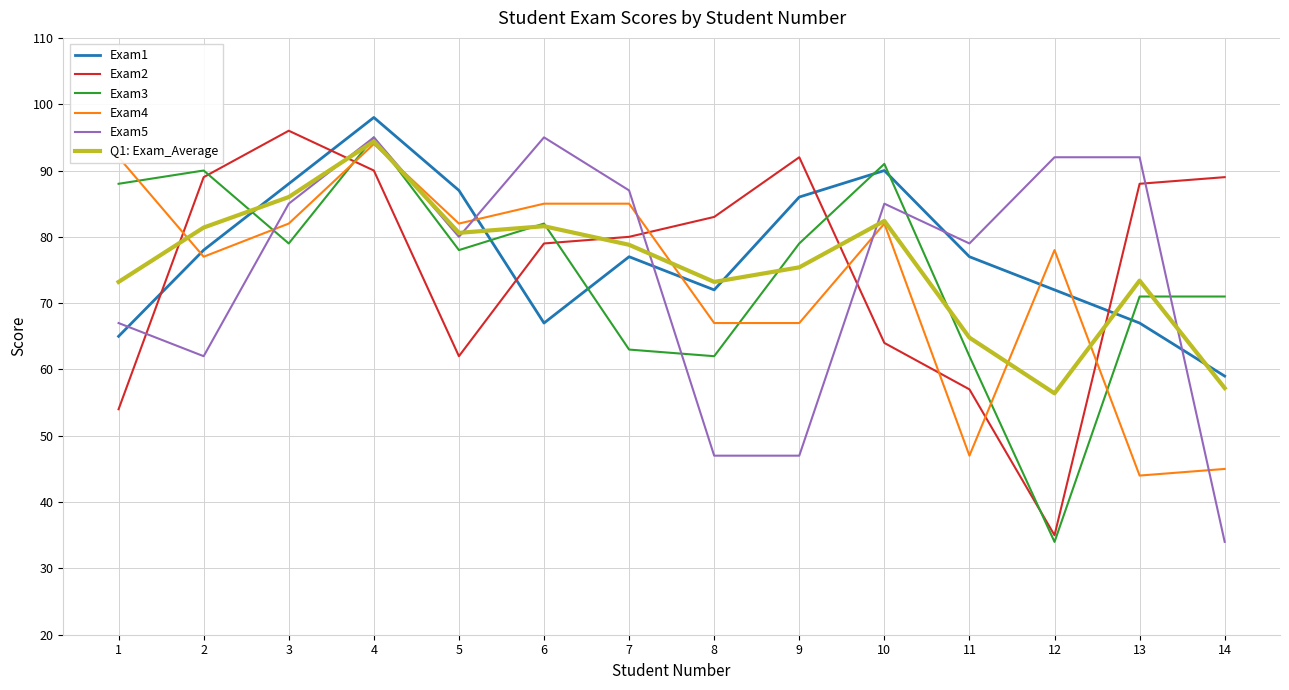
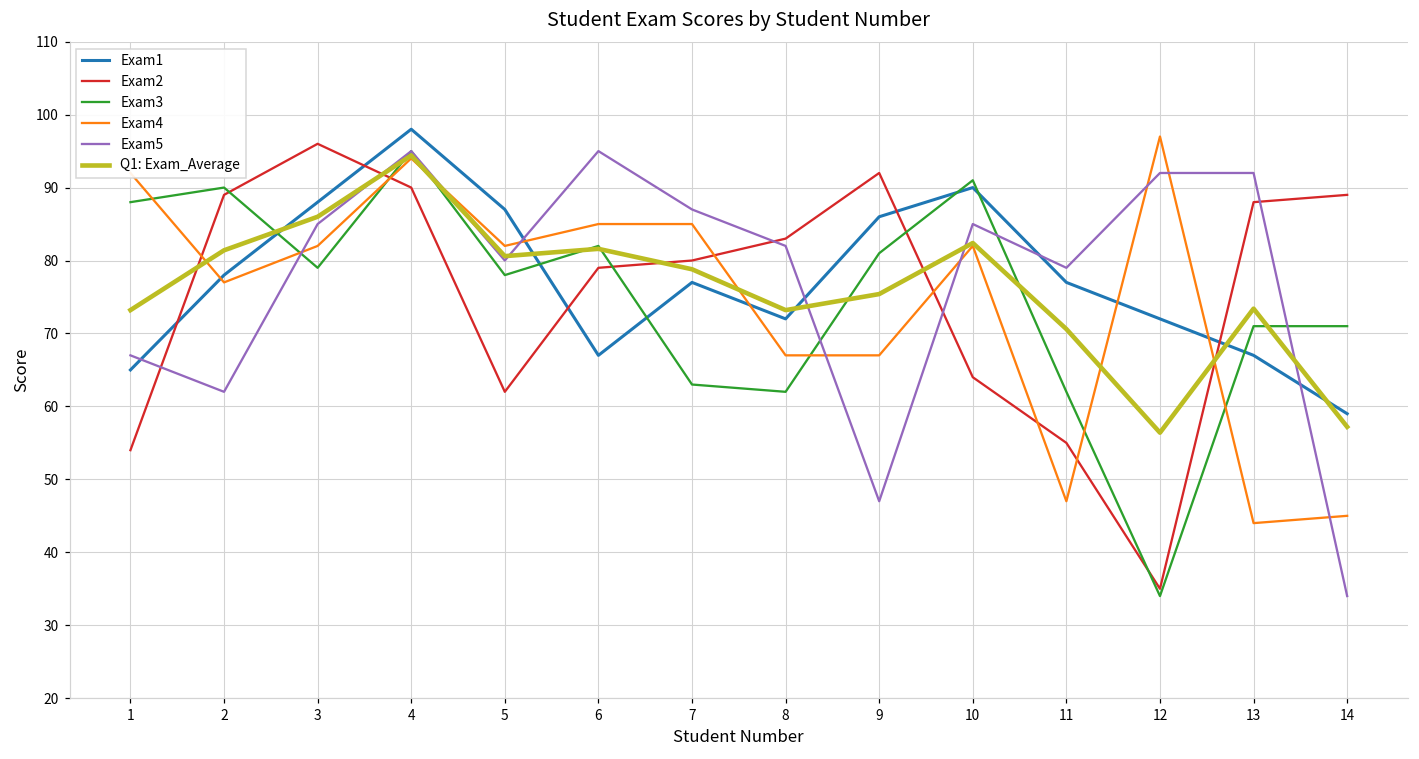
Exam5, 8: 47 -> 82
Exam3, 9: 79 -> 81
Exam2, 11: 57 -> 55
Q1: Exam_Average, 11: 65 -> 71
Exam4, 12: 78 -> 97
